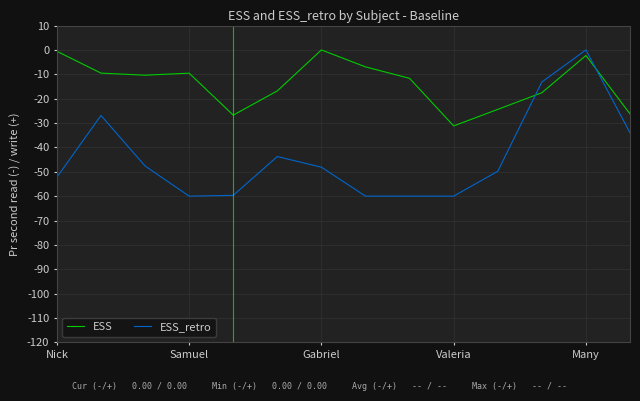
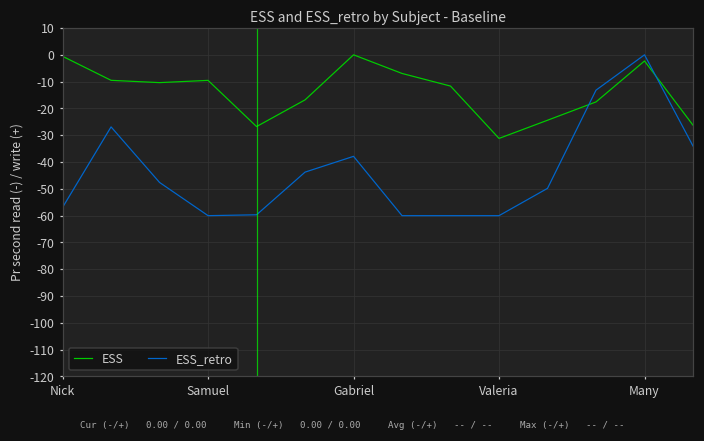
ESS_retro, Nick: -52 -> -57
ESS_retro, Gabriel: -48 -> -38
